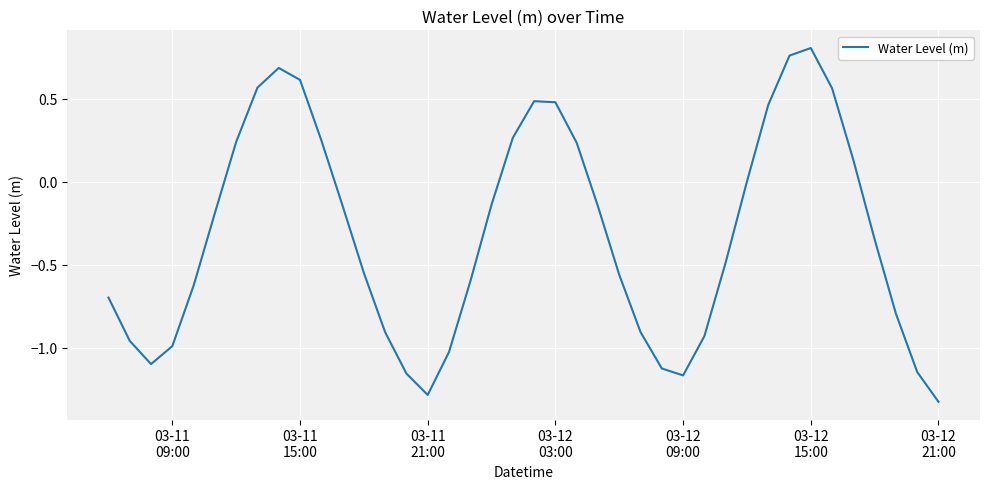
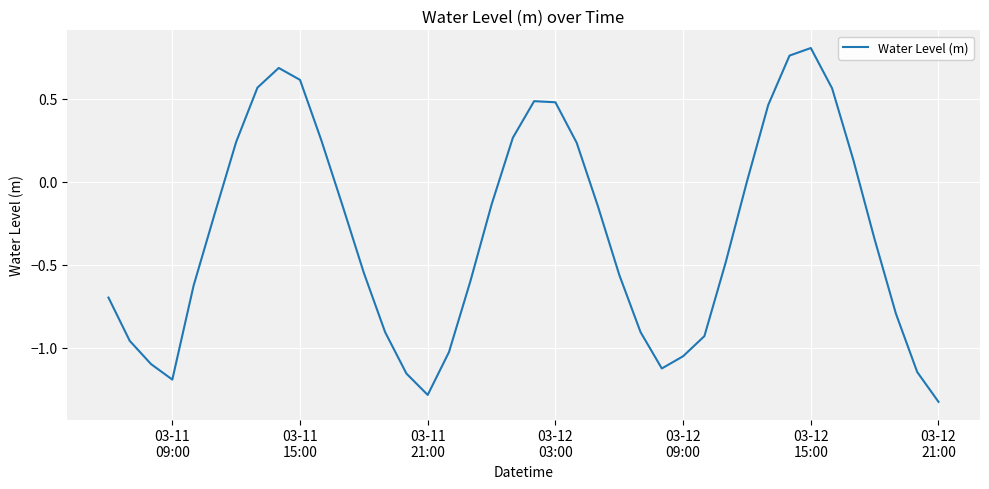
03-11 09:00: -0.99 -> -1.19
03-12 09:00: -1.17 -> -1.05
